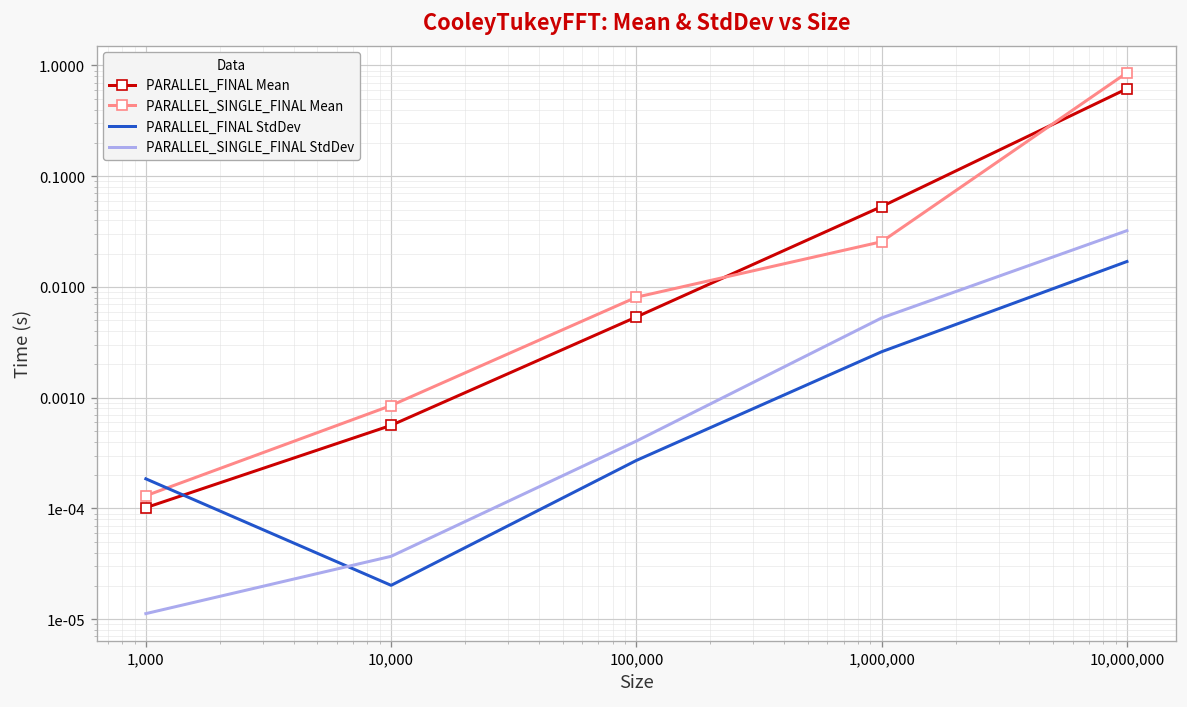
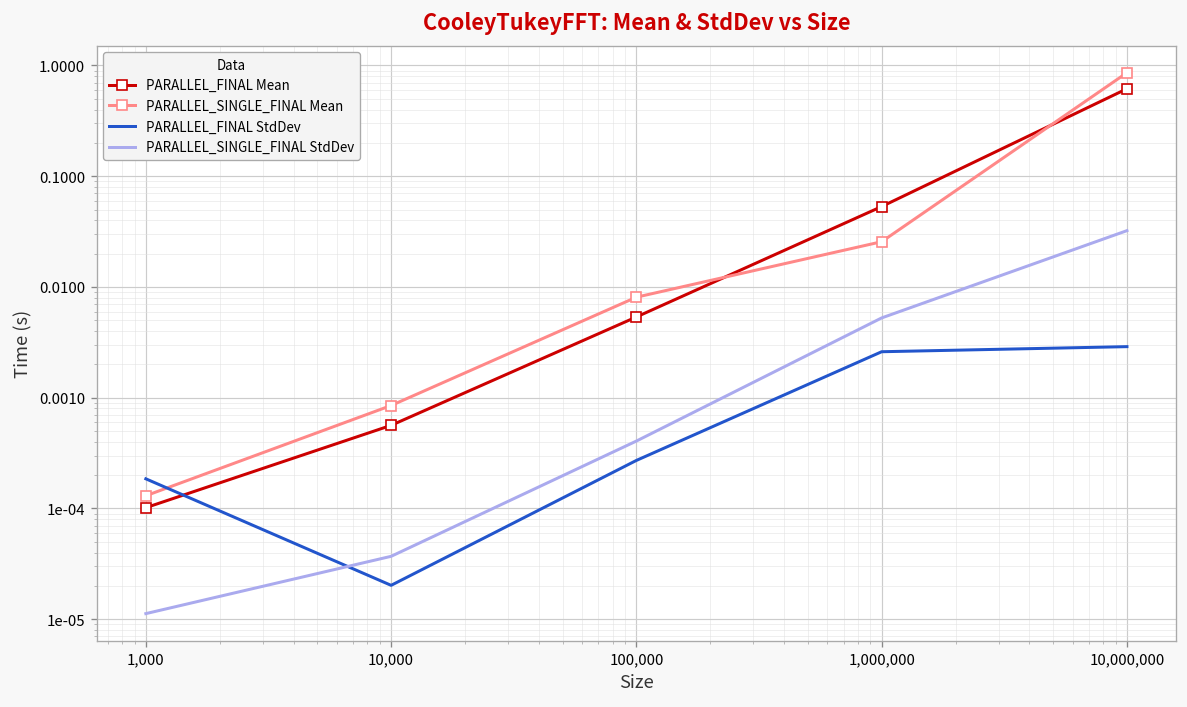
PARALLEL_FINAL StdDev, 10,000,000: 0.017 -> 0.0029
